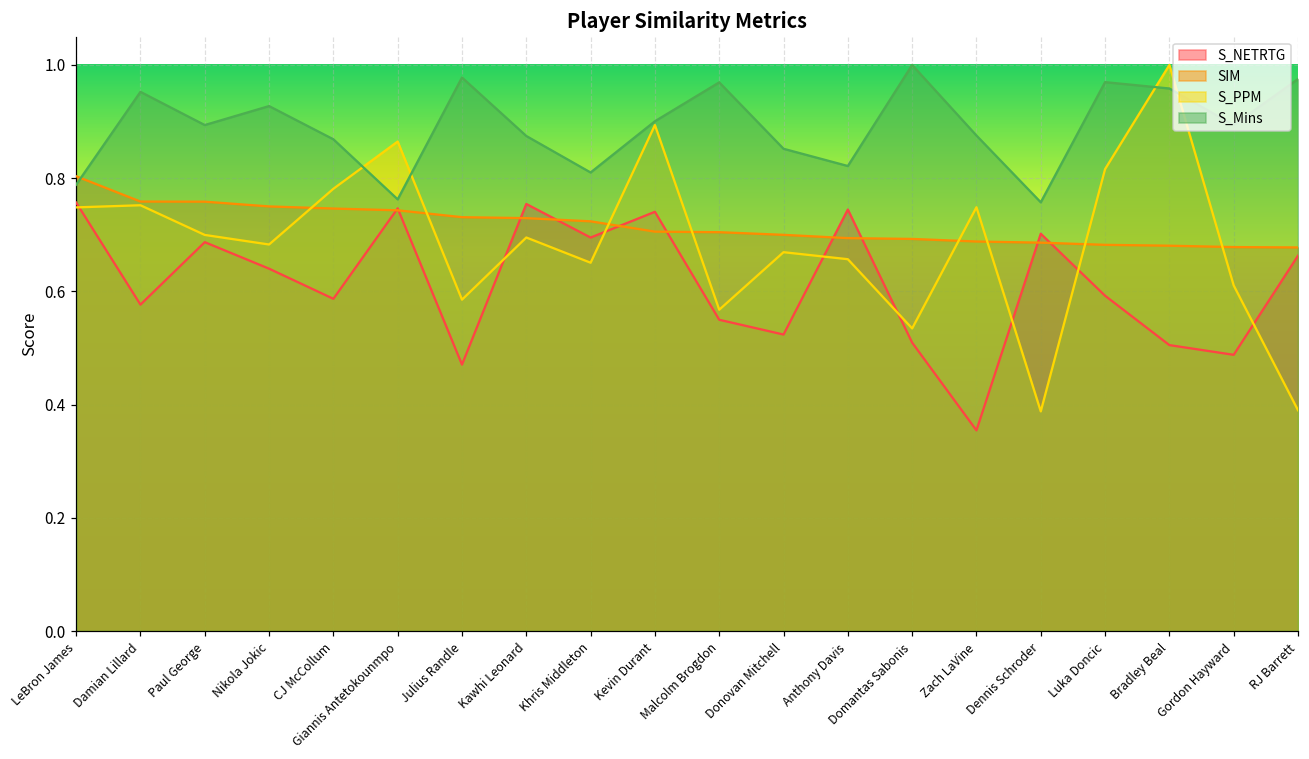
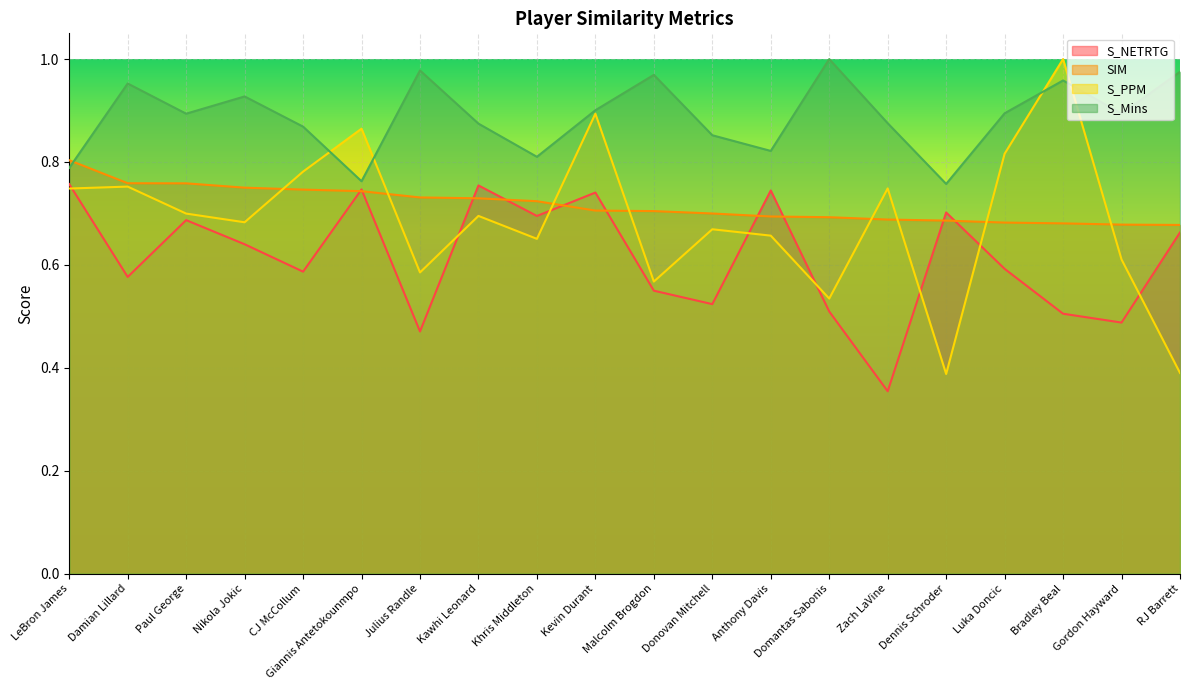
S_Mins, Luka Doncic: 0.97 -> 0.89
